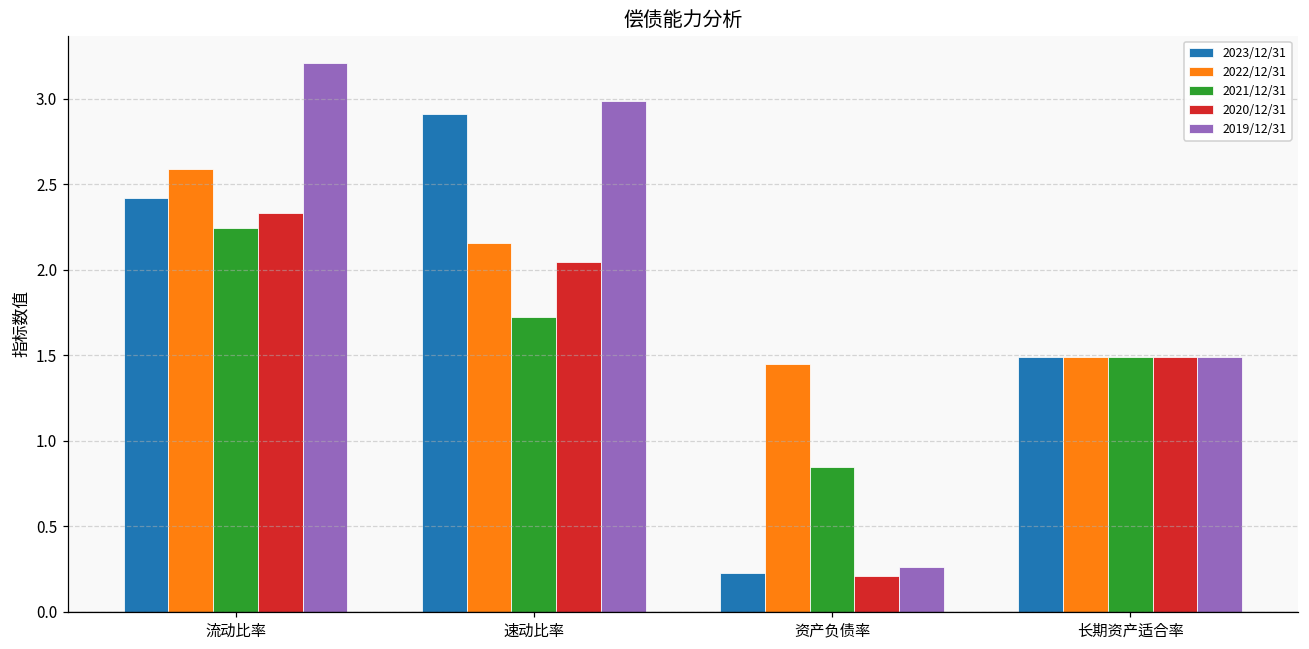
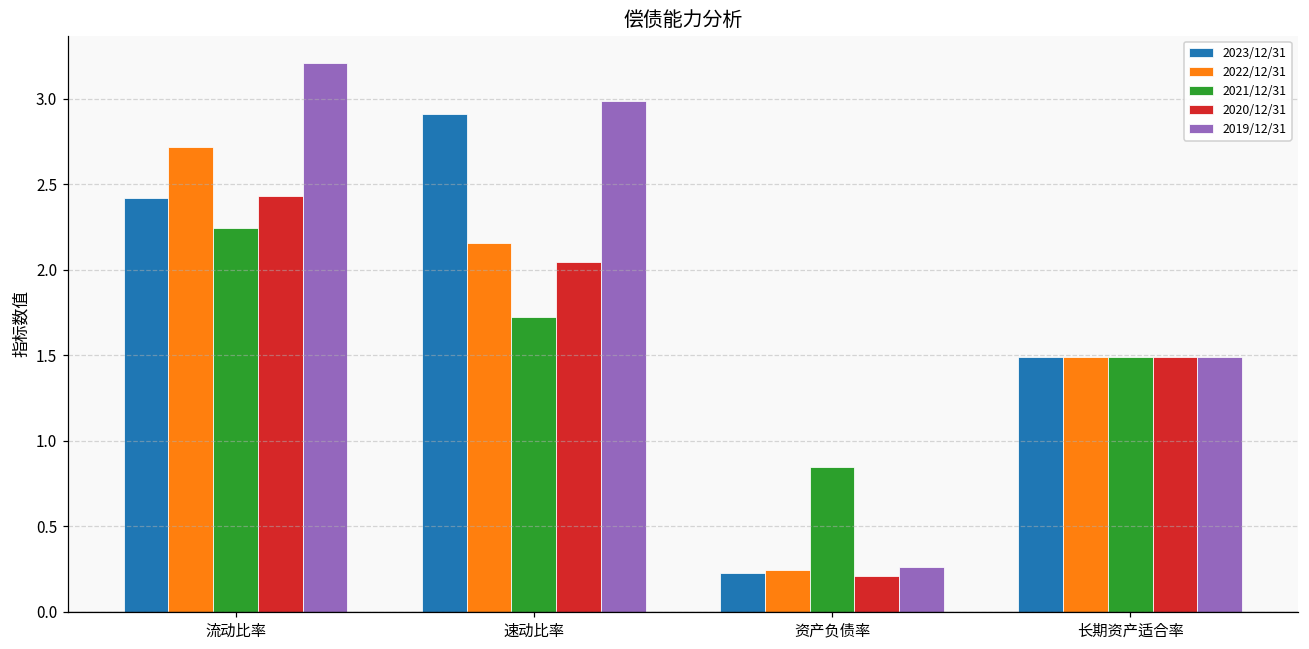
2022/12/31, 流动比率: 2.59 -> 2.72
2020/12/31, 流动比率: 2.33 -> 2.43
2022/12/31, 资产负债率: 1.45 -> 0.25
